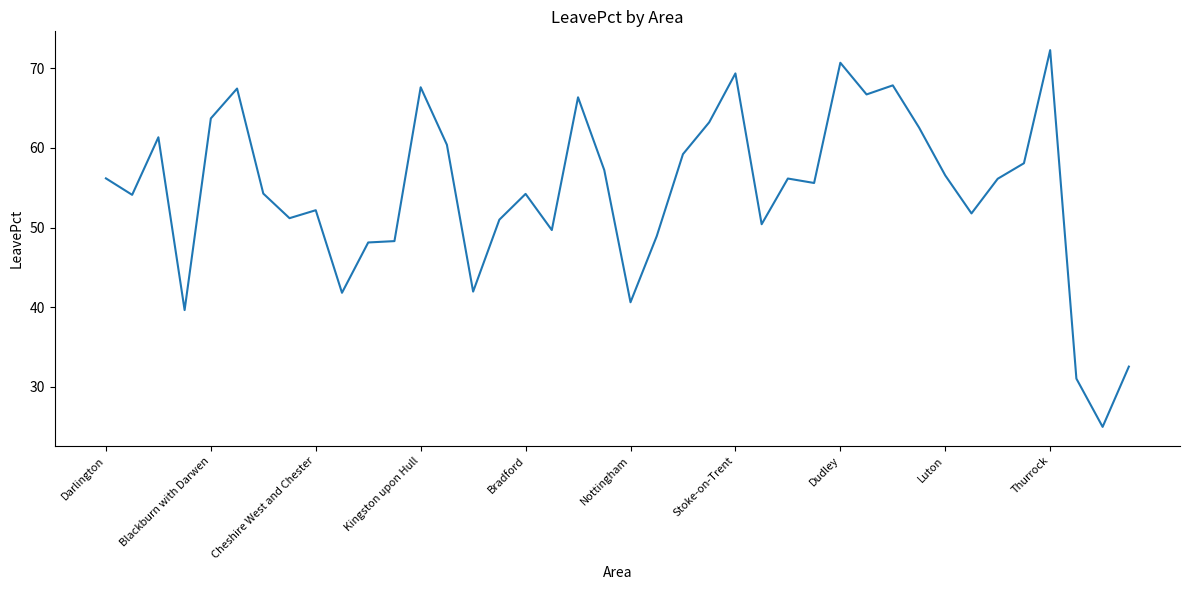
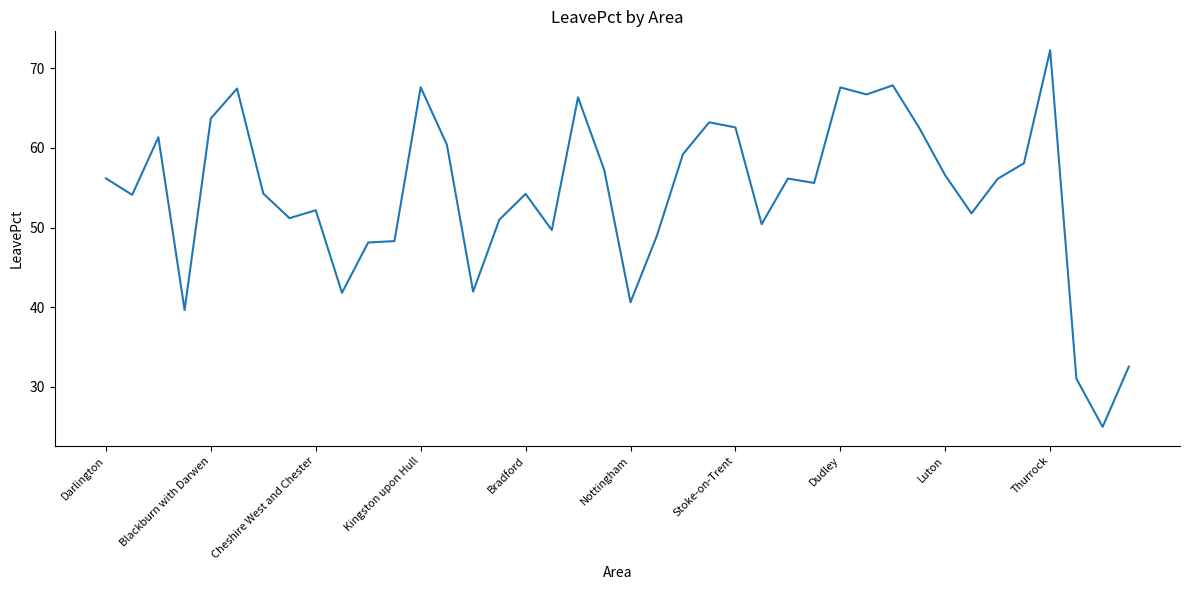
Stoke-on-Trent: 69 -> 63
Dudley: 71 -> 68
